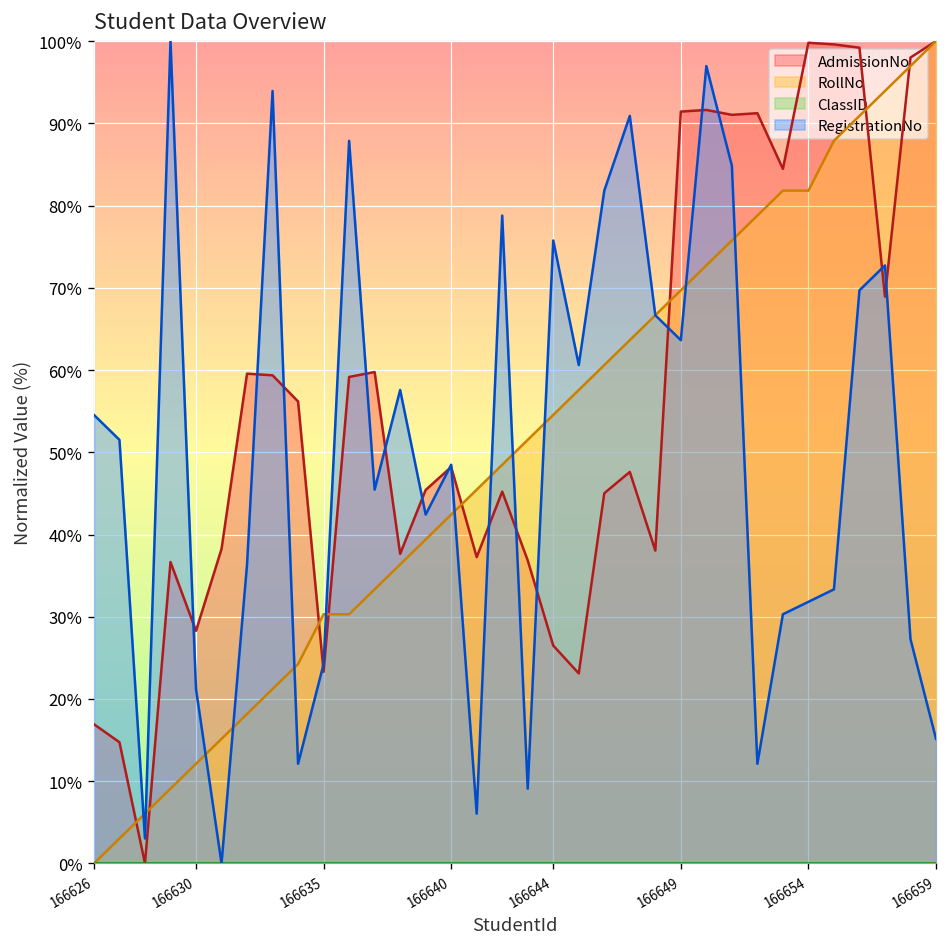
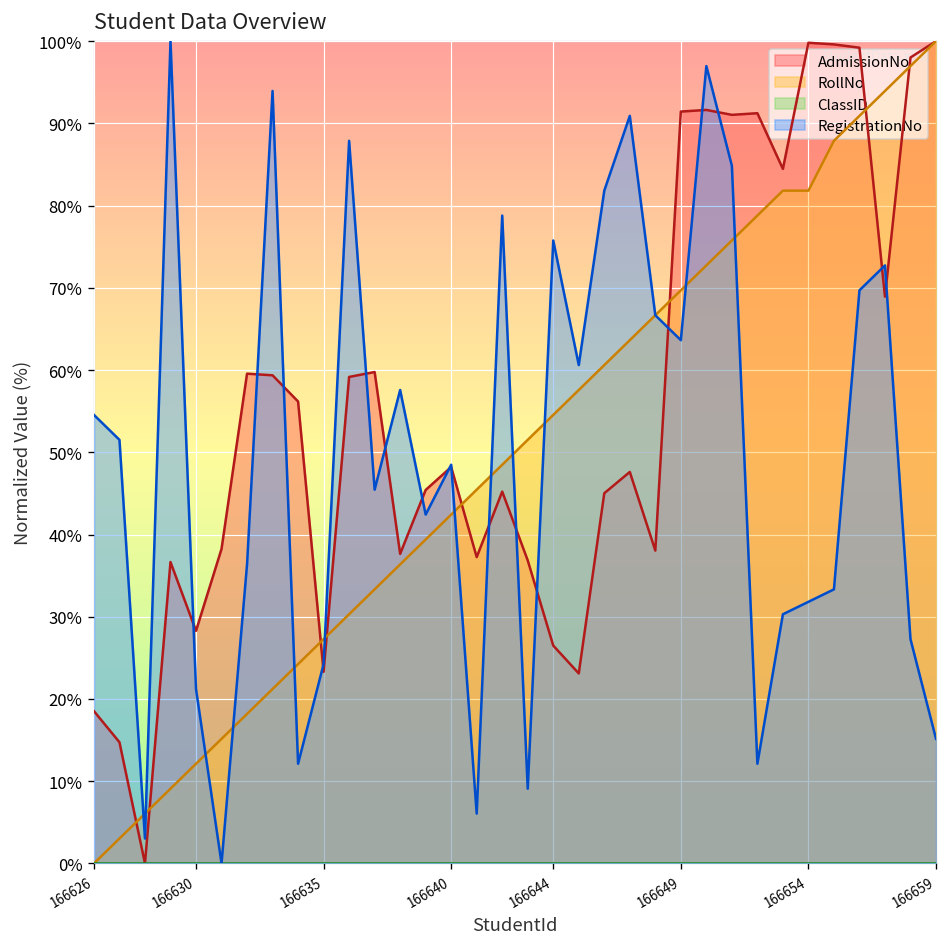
AdmissionNo, 166626: 17% -> 19%
RollNo, 166635: 30% -> 27%
